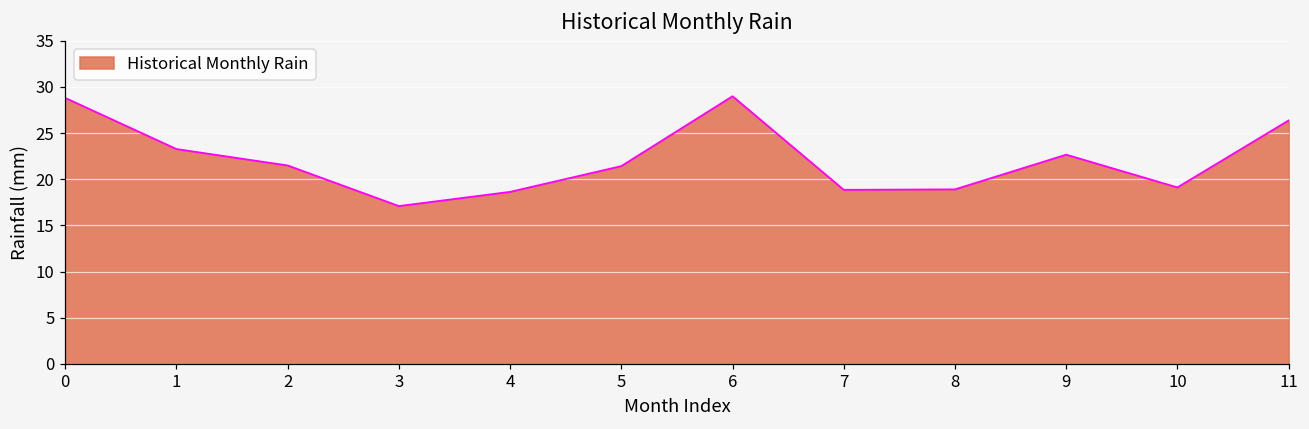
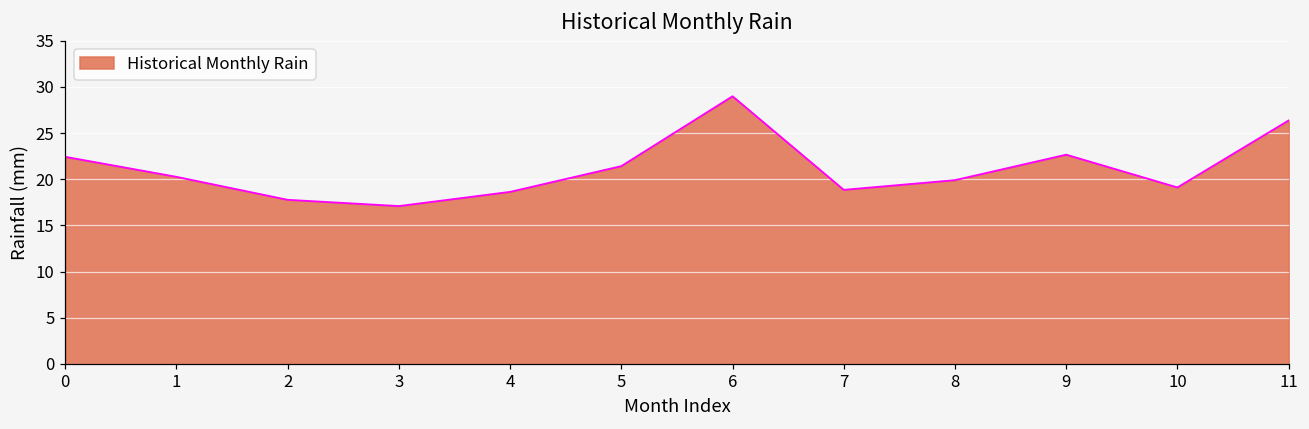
0: 29 -> 22
1: 23 -> 20
2: 21 -> 18
8: 19 -> 20
